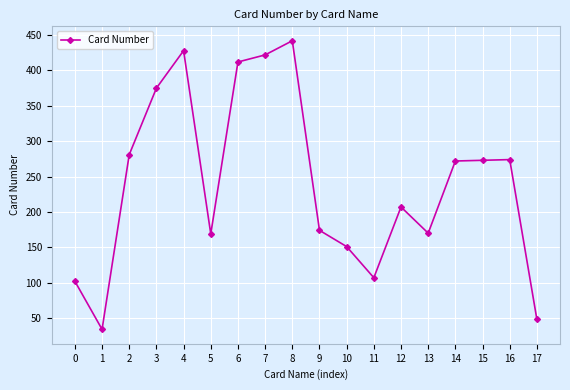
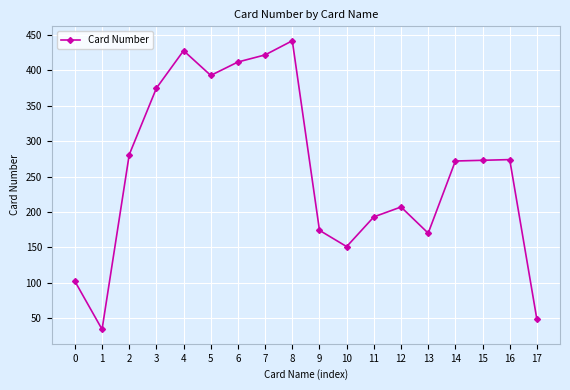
5: 170 -> 390
11: 110 -> 190
